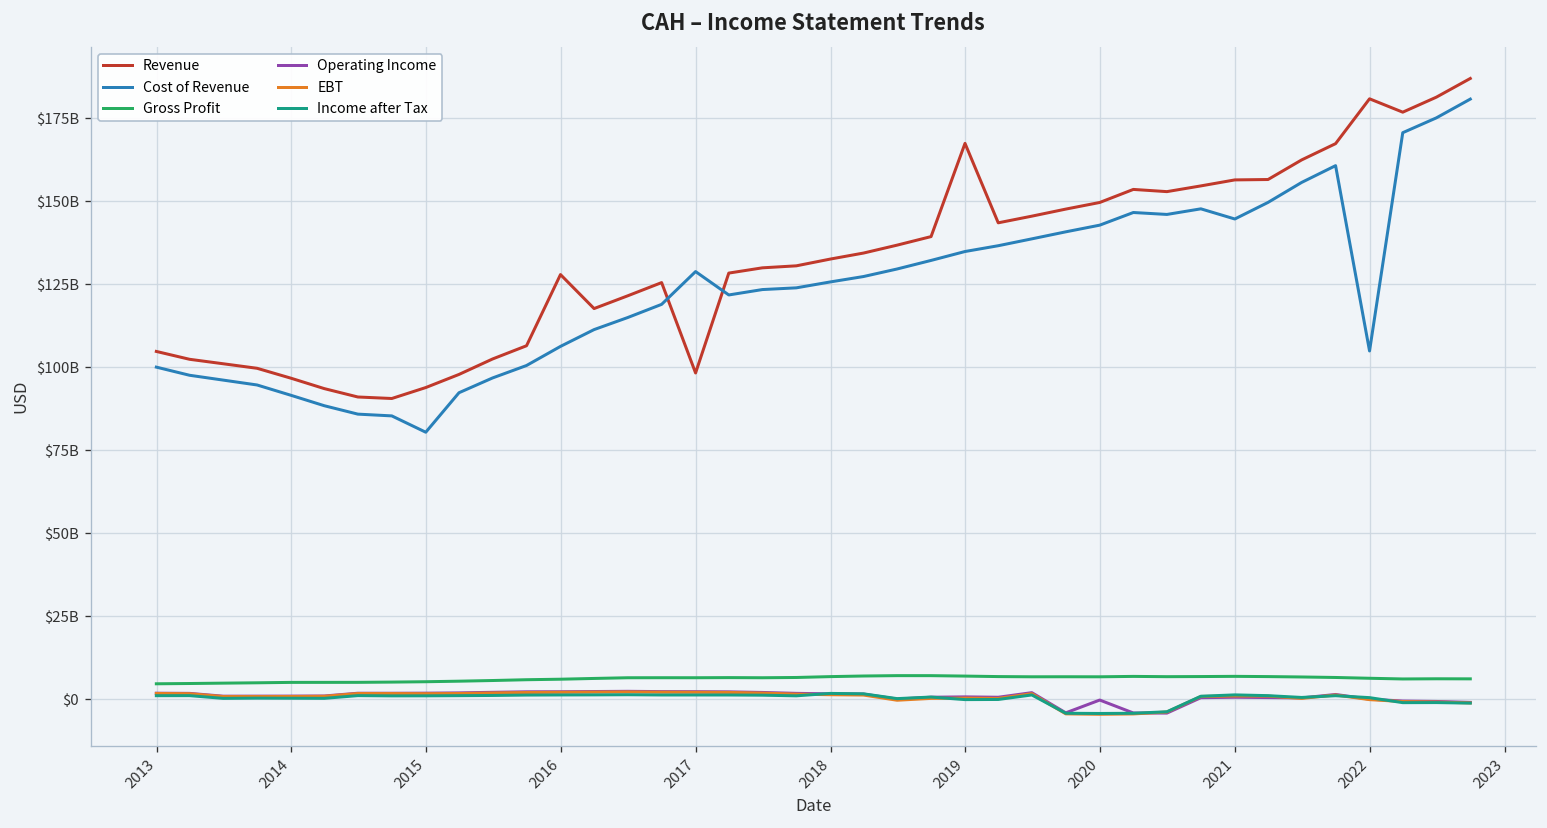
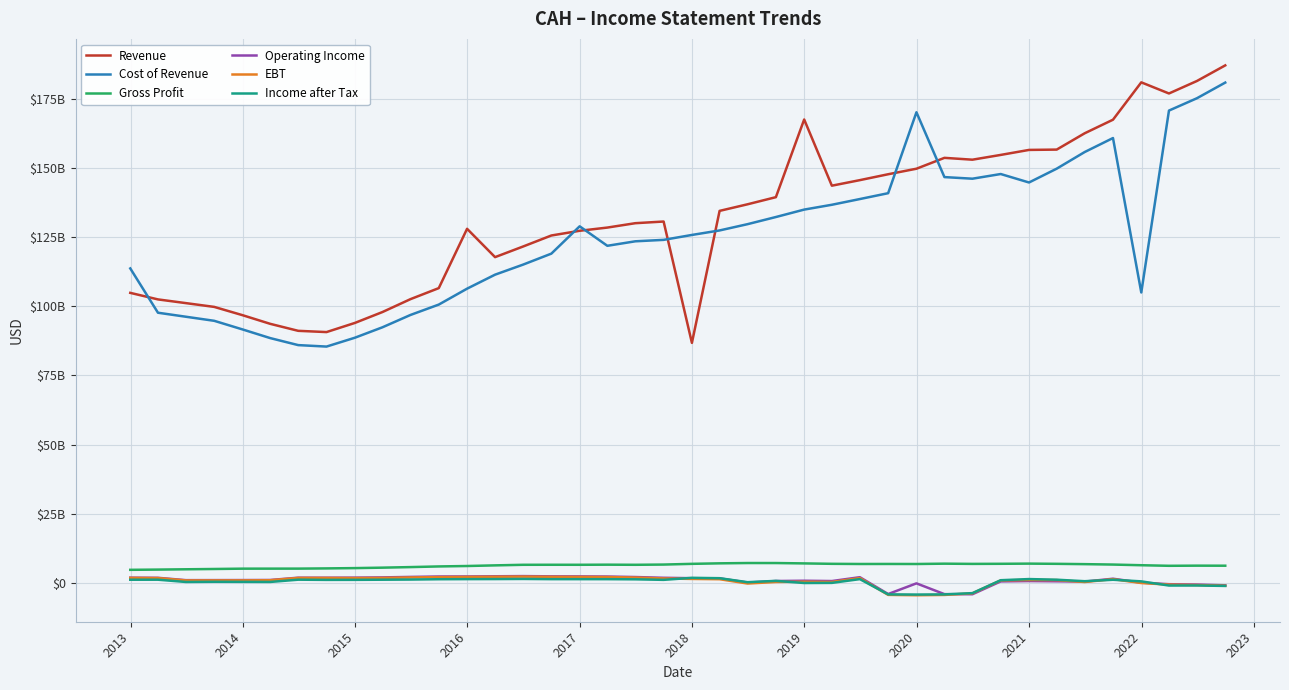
Cost of Revenue, 2013: $100000000000 -> $114000000000
Cost of Revenue, 2015: $80000000000 -> $89000000000
Revenue, 2017: $98000000000 -> $127000000000
Revenue, 2018: $133000000000 -> $87000000000
Cost of Revenue, 2020: $143000000000 -> $170000000000
